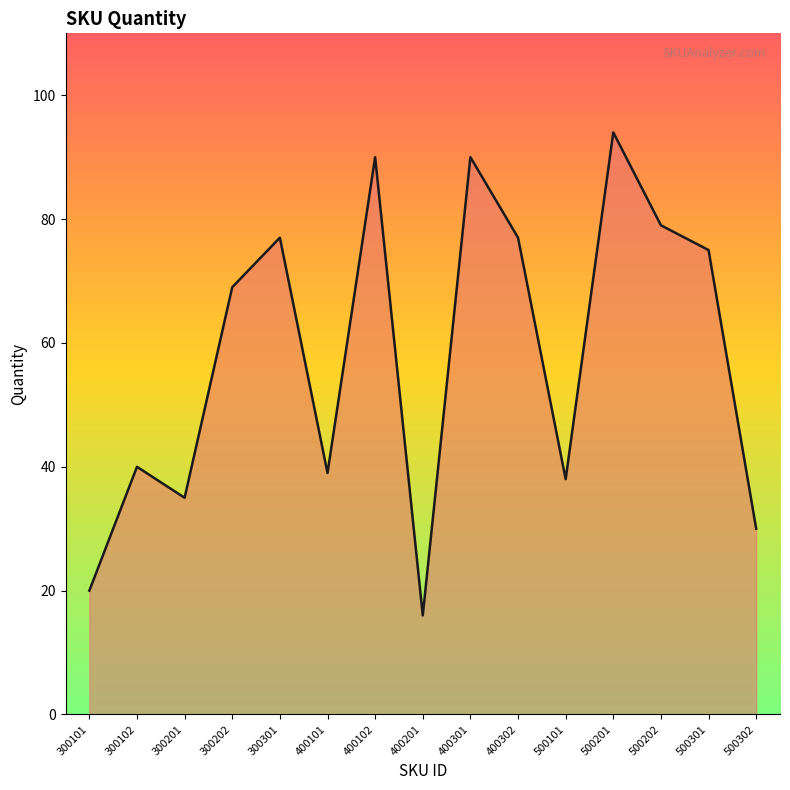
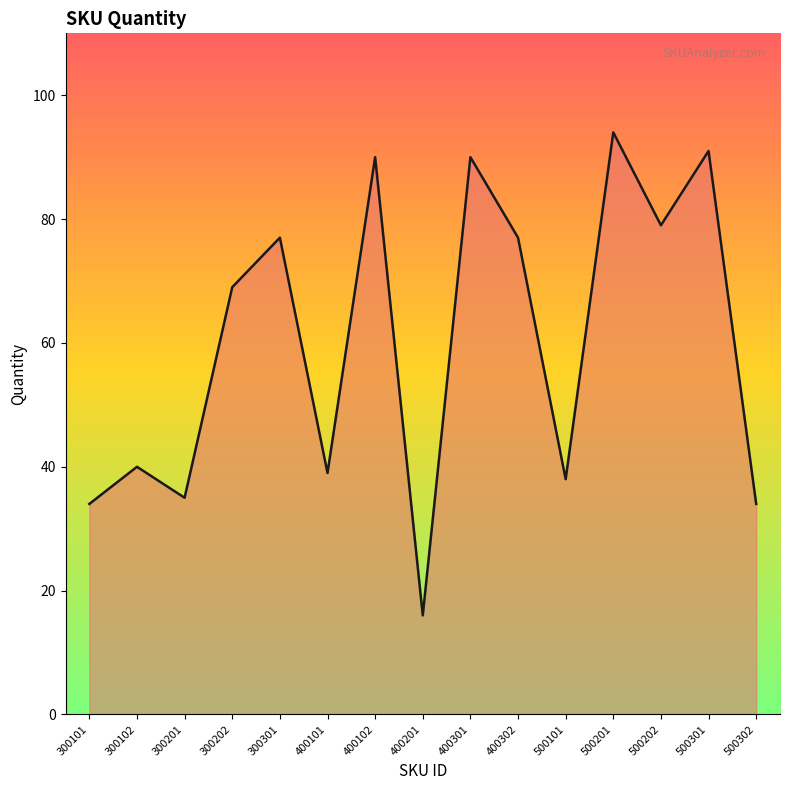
300101: 20 -> 34
500301: 75 -> 91
500302: 30 -> 34
